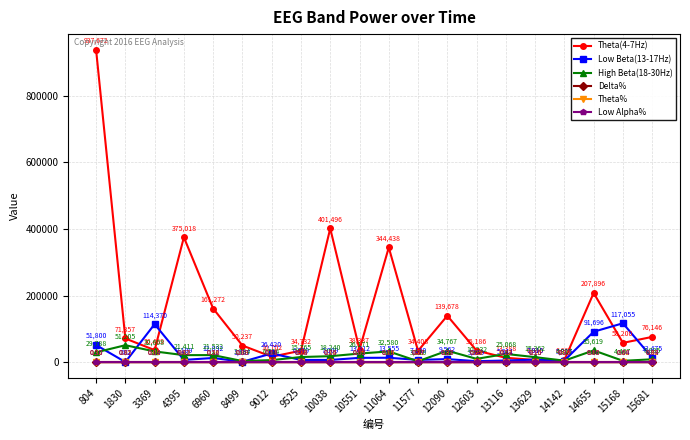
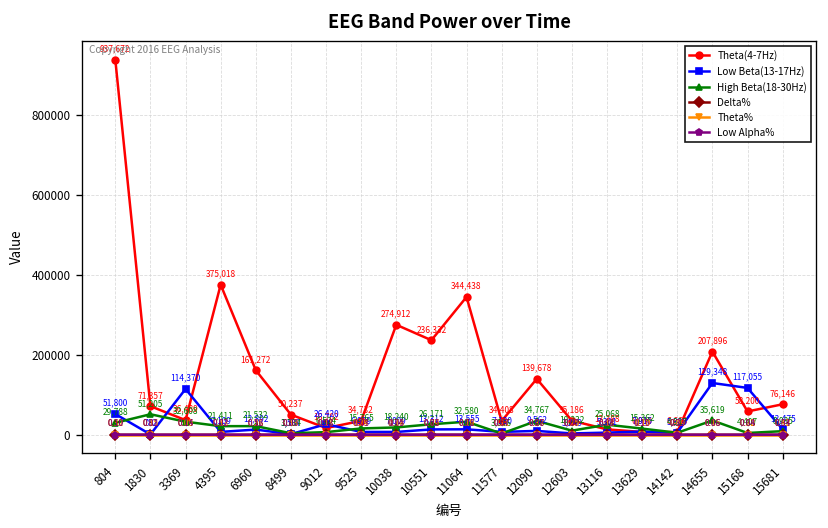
Theta(4-7Hz), 10038: 401,496 -> 274,912
Theta(4-7Hz), 10551: 38,337 -> 236,332
Low Beta(13-17Hz), 14655: 91,696 -> 129,348
